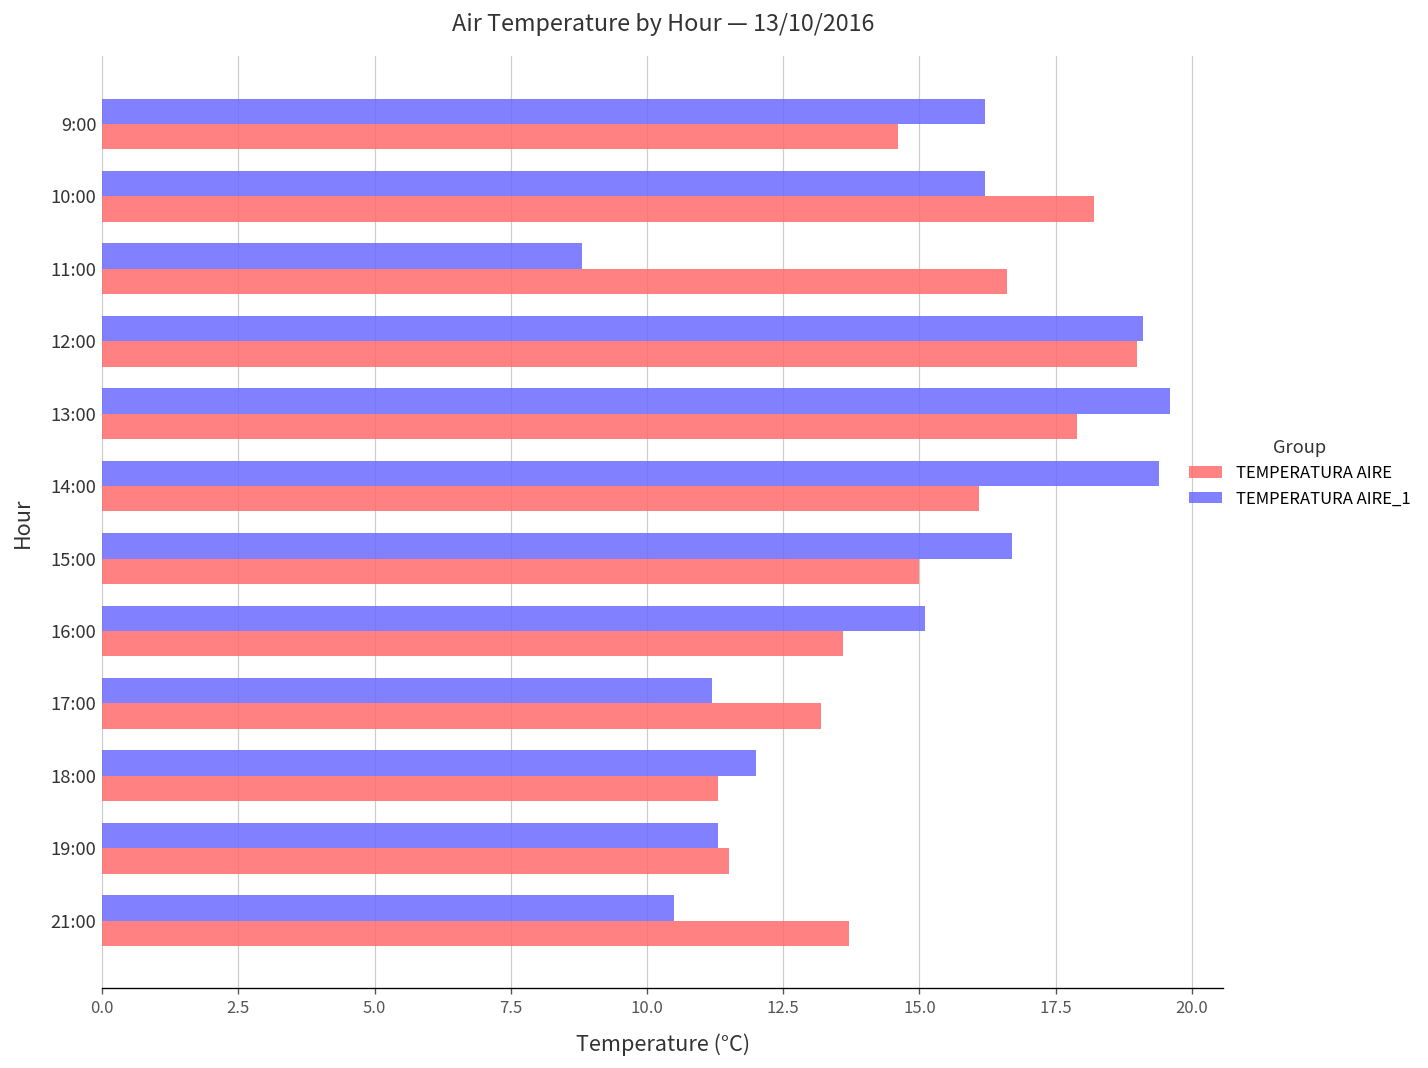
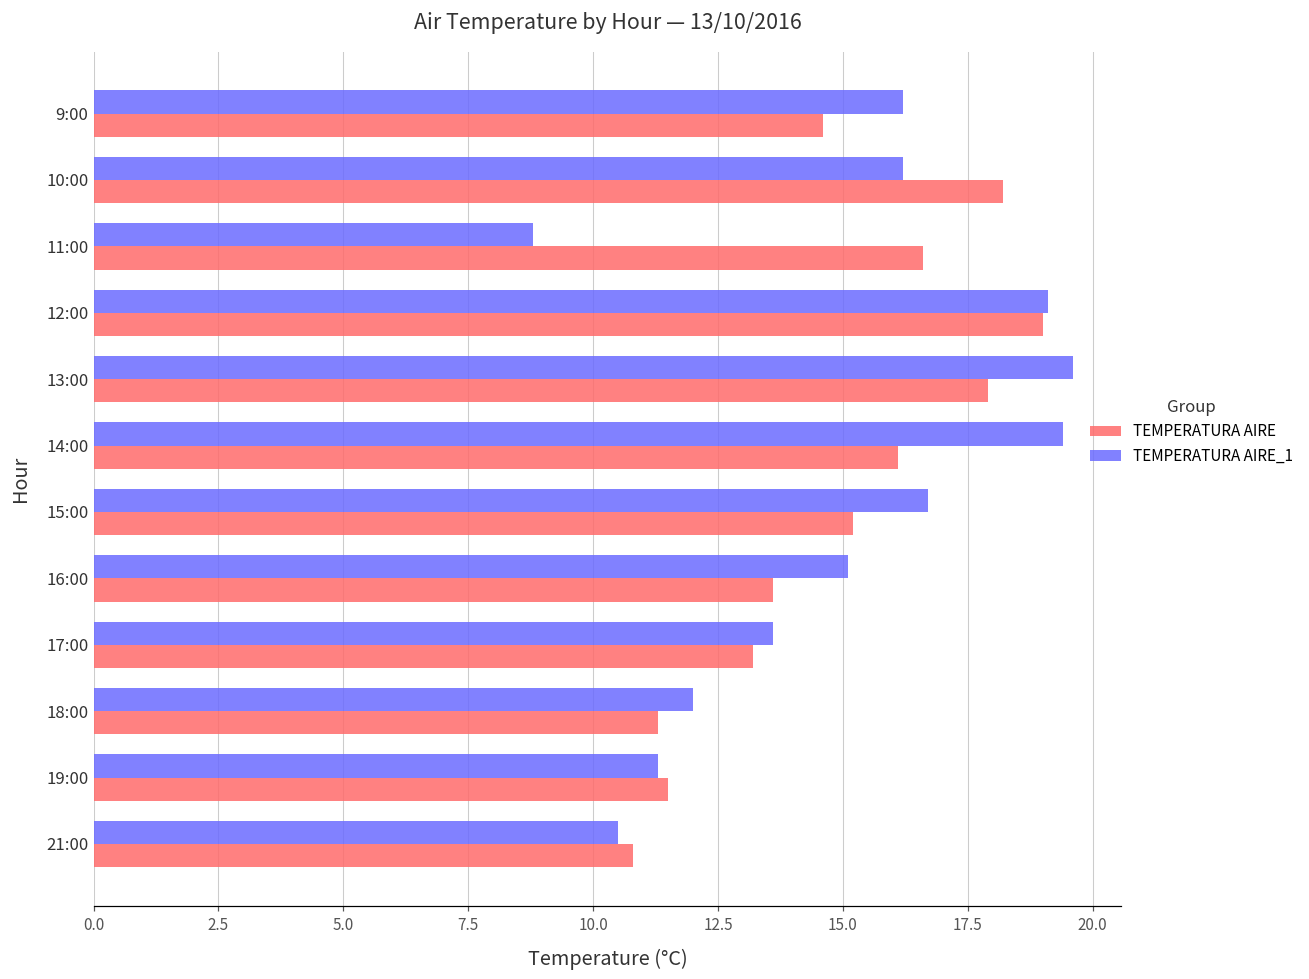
TEMPERATURA AIRE, 15:00: 15.0 -> 15.2
TEMPERATURA AIRE_1, 17:00: 11.2 -> 13.6
TEMPERATURA AIRE, 21:00: 13.7 -> 10.8
